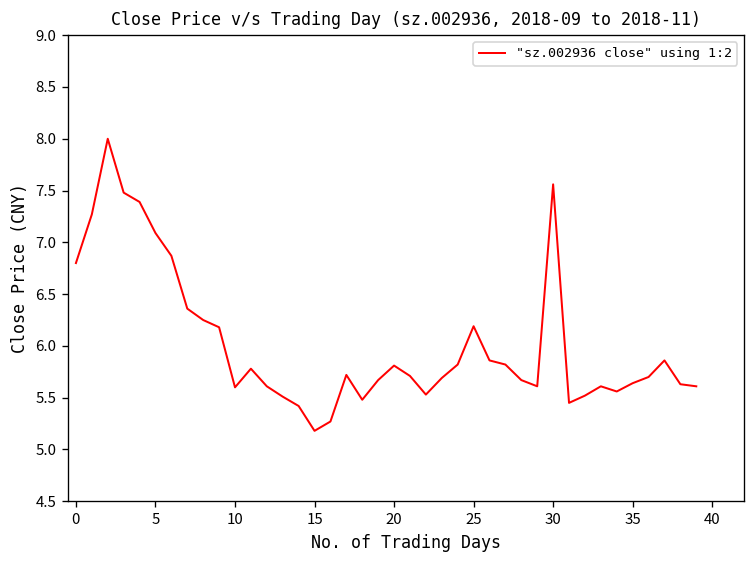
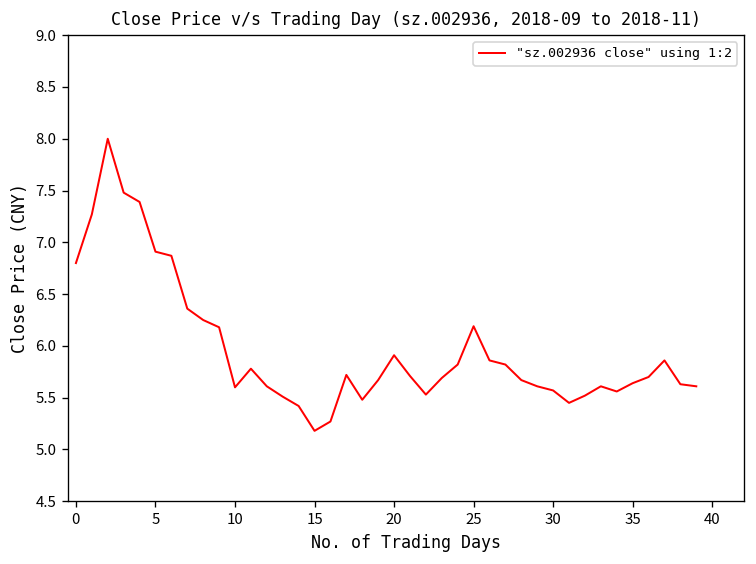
5: 7.1 -> 6.9
20: 5.8 -> 5.9
30: 7.6 -> 5.6
